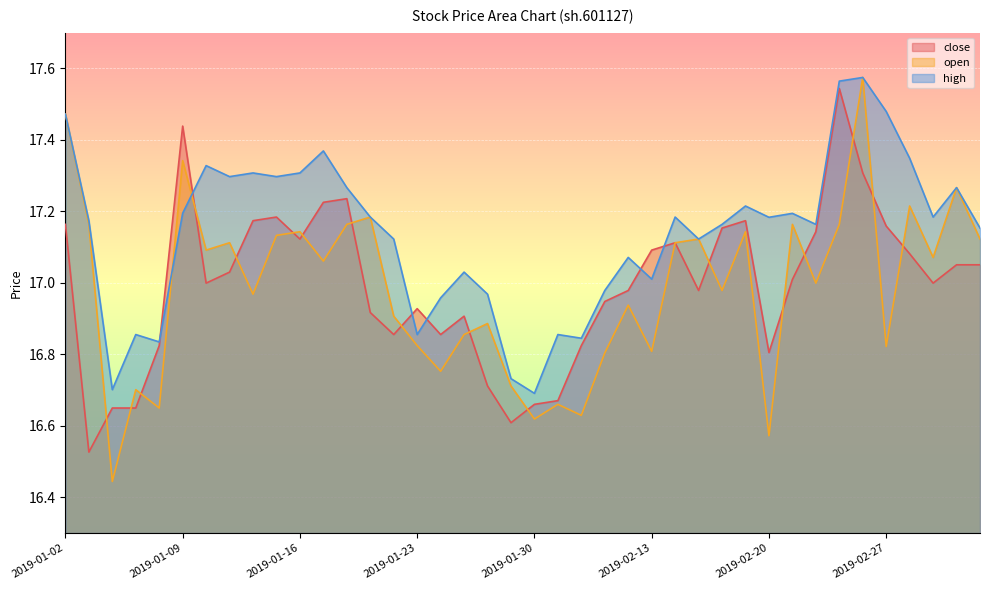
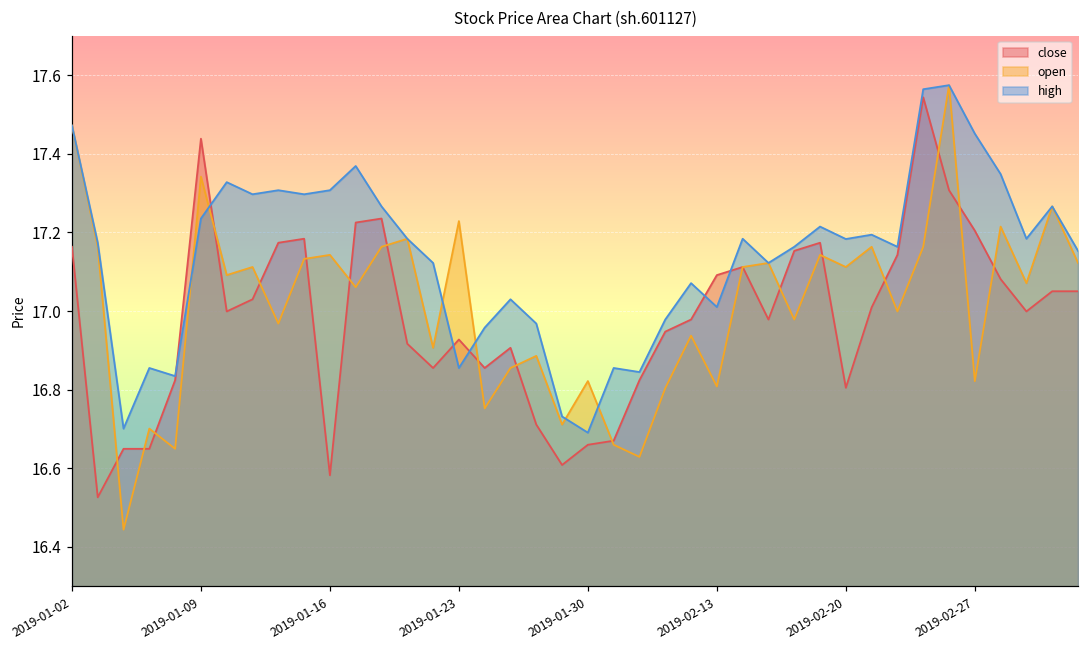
high, 2019-01-09: 17.19 -> 17.24
close, 2019-01-16: 17.12 -> 16.58
open, 2019-01-23: 16.82 -> 17.23
open, 2019-01-30: 16.62 -> 16.82
open, 2019-02-20: 16.57 -> 17.11
close, 2019-02-27: 17.16 -> 17.20
high, 2019-02-27: 17.48 -> 17.45
